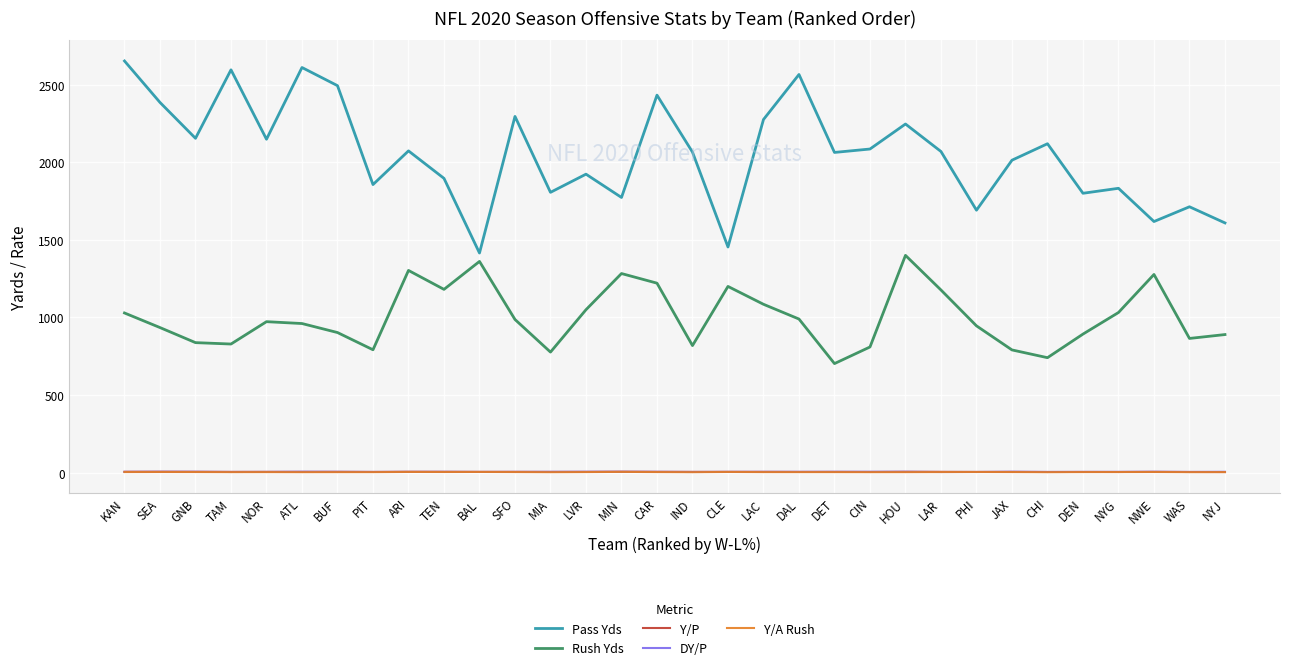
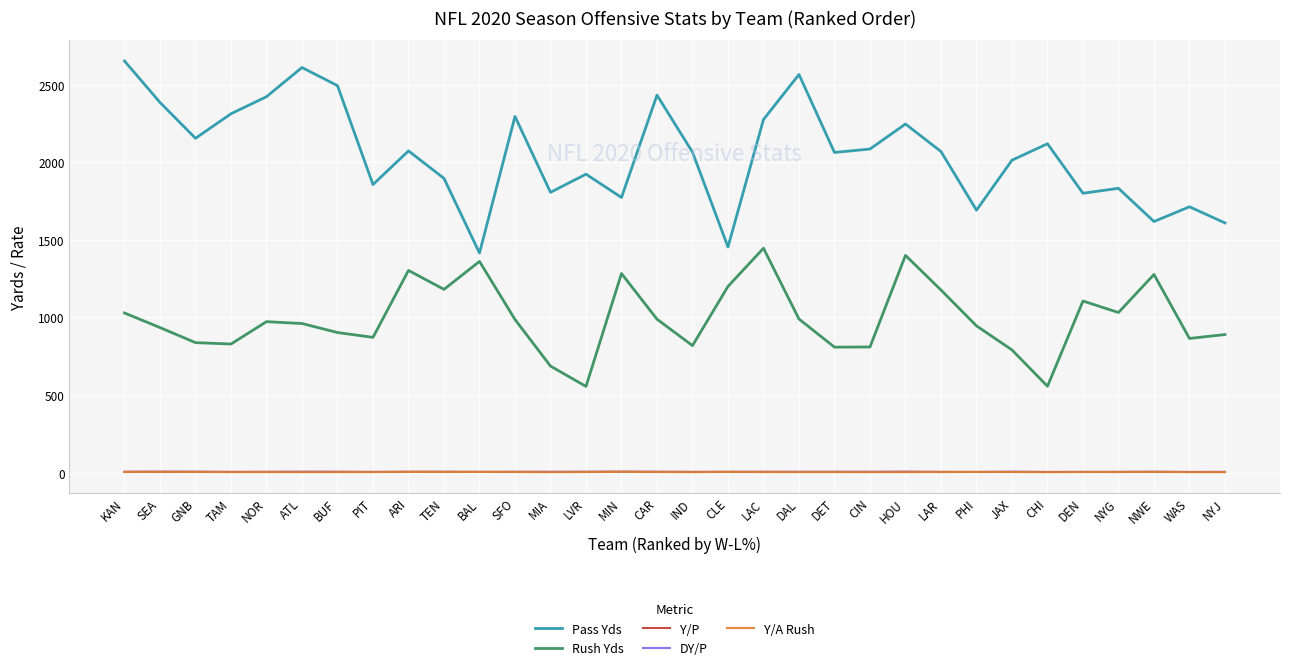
Pass Yds, TAM: 2600 -> 2310
Pass Yds, NOR: 2150 -> 2420
Rush Yds, PIT: 790 -> 870
Rush Yds, MIA: 780 -> 690
Rush Yds, LVR: 1050 -> 560
Rush Yds, CAR: 1220 -> 990
Rush Yds, LAC: 1090 -> 1450
Rush Yds, DET: 700 -> 810
Rush Yds, CHI: 740 -> 560
Rush Yds, DEN: 890 -> 1110
